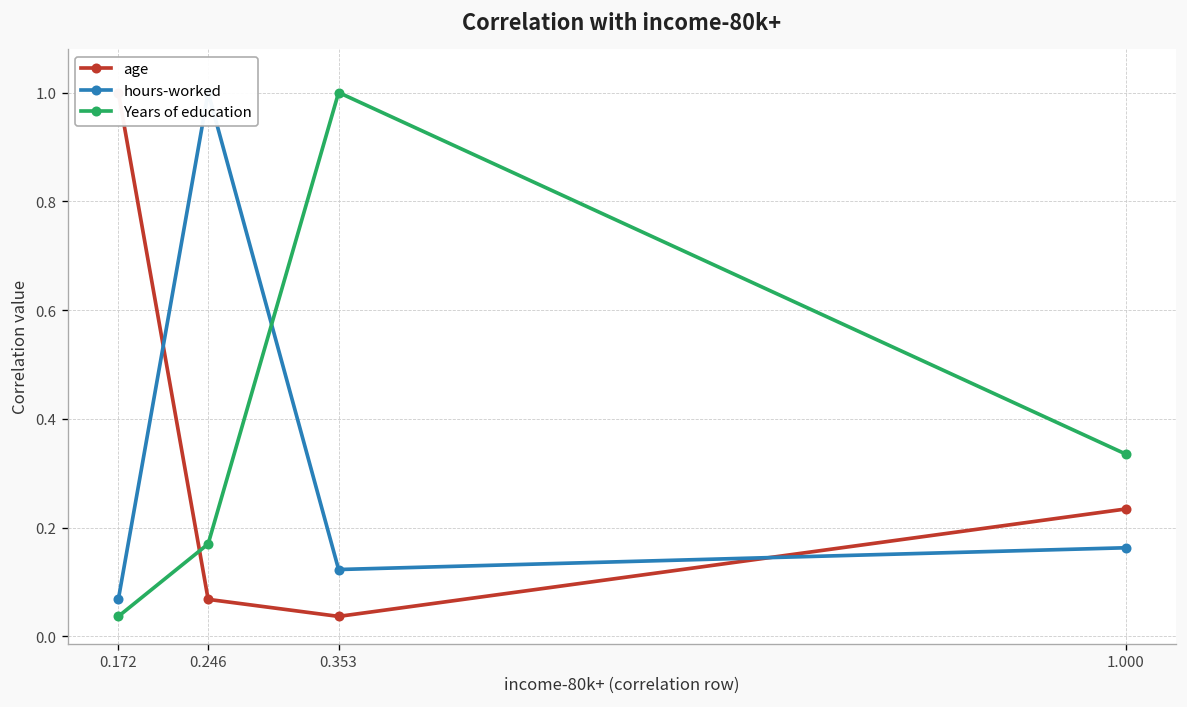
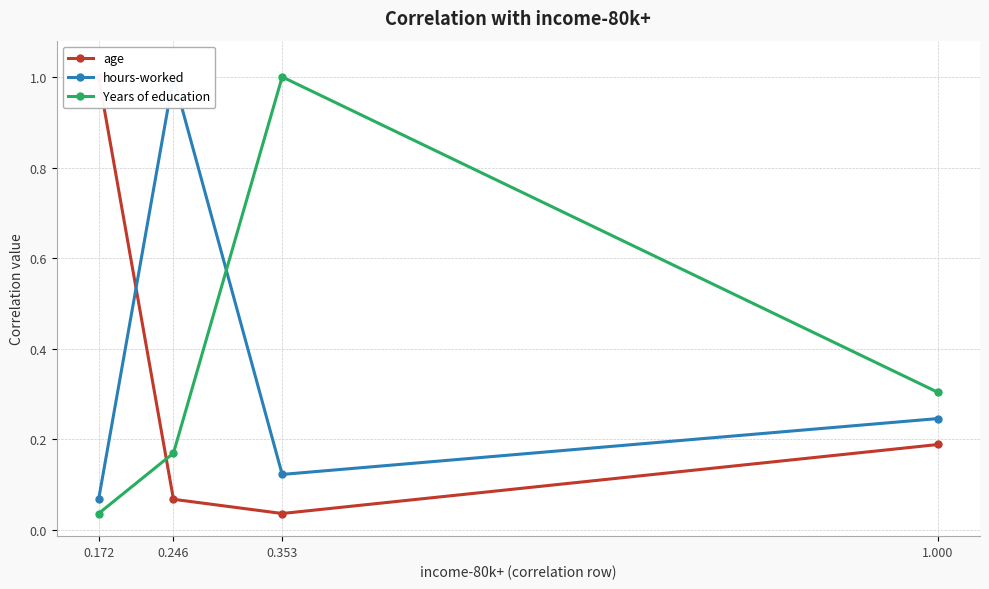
age, 1.000: 0.23 -> 0.19
hours-worked, 1.000: 0.16 -> 0.25
Years of education, 1.000: 0.34 -> 0.30
